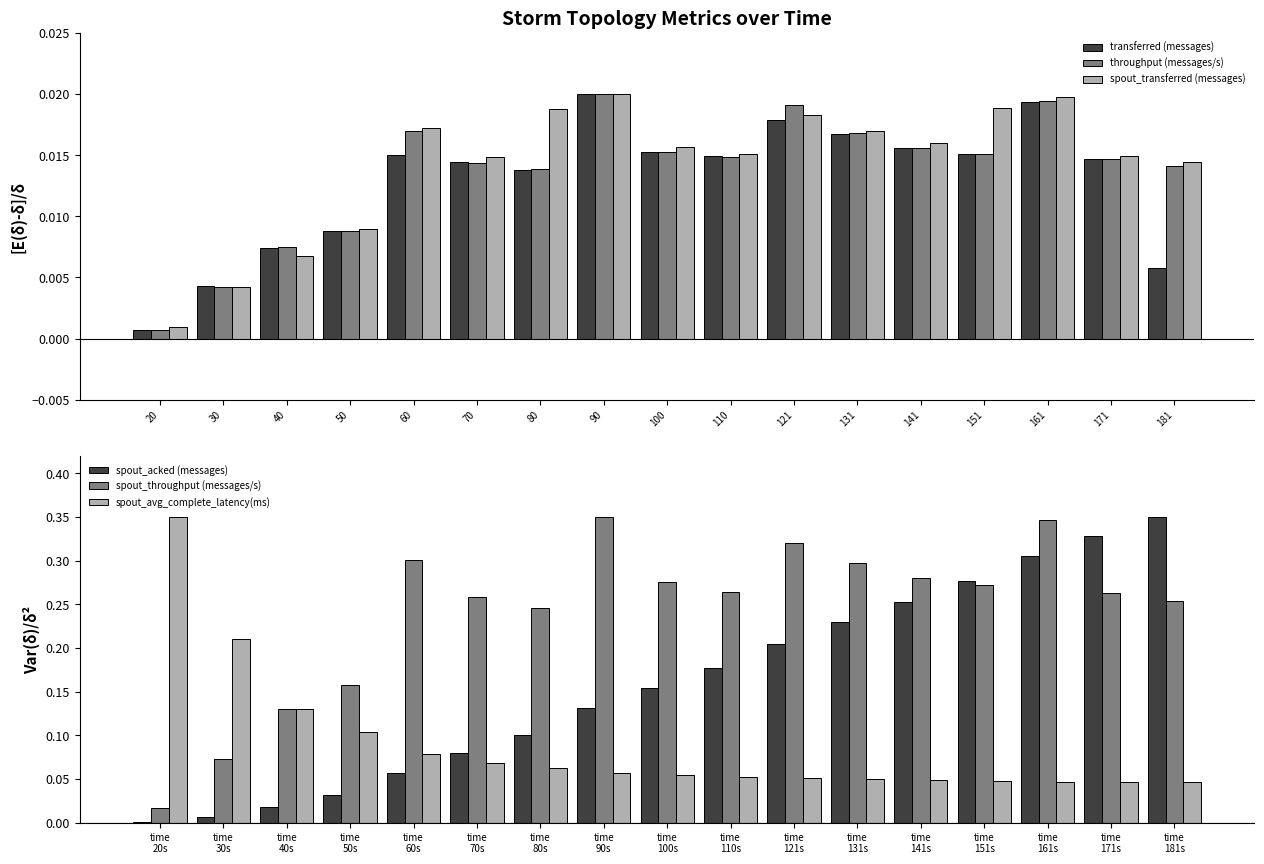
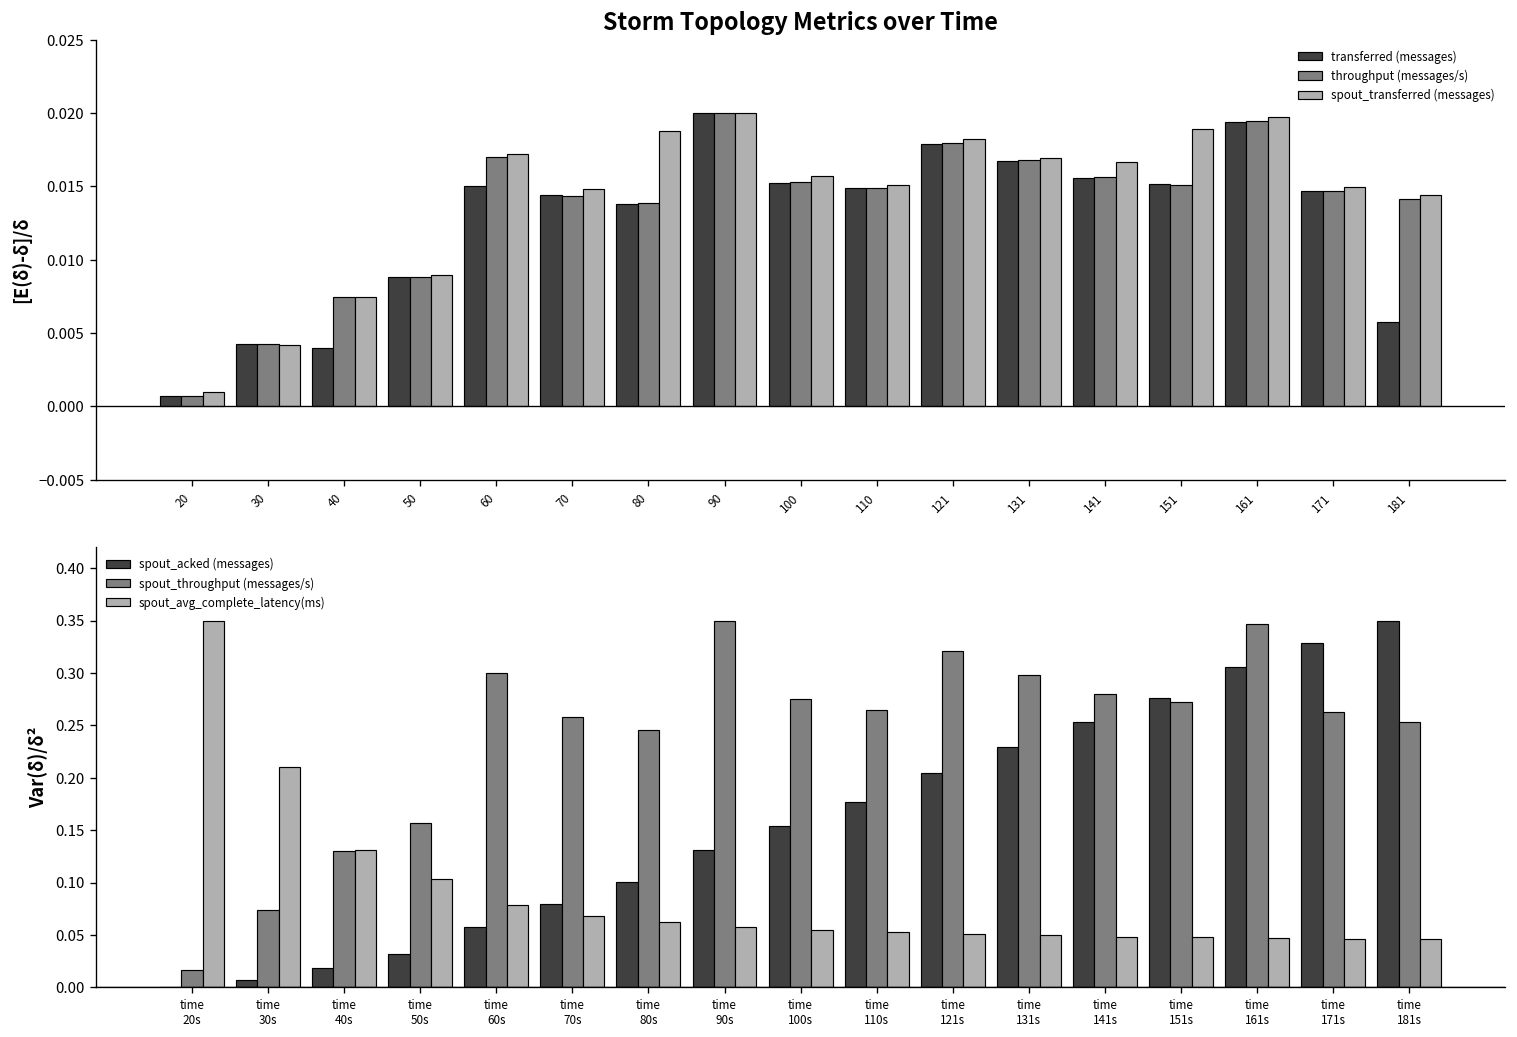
Storm Topology Metrics over Time, transferred (messages), 40: 0.0074 -> 0.0040
Storm Topology Metrics over Time, spout_transferred (messages), 40: 0.0068 -> 0.0074
Storm Topology Metrics over Time, throughput (messages/s), 121: 0.0191 -> 0.0179
Storm Topology Metrics over Time, spout_transferred (messages), 141: 0.0160 -> 0.0167
